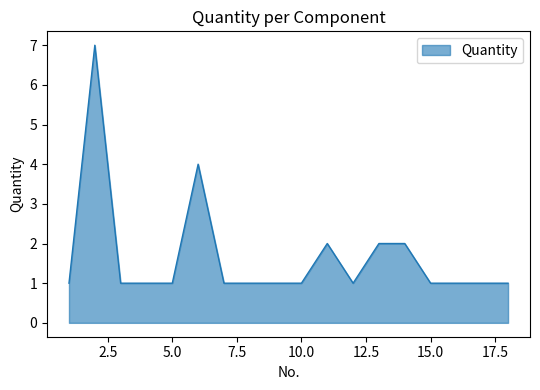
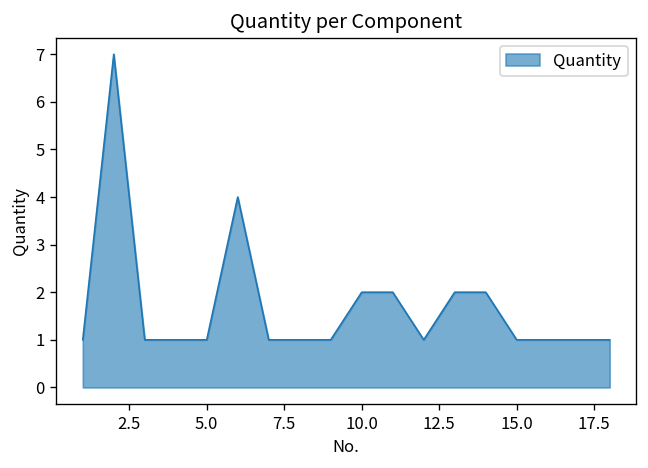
10.0: 1 -> 2
